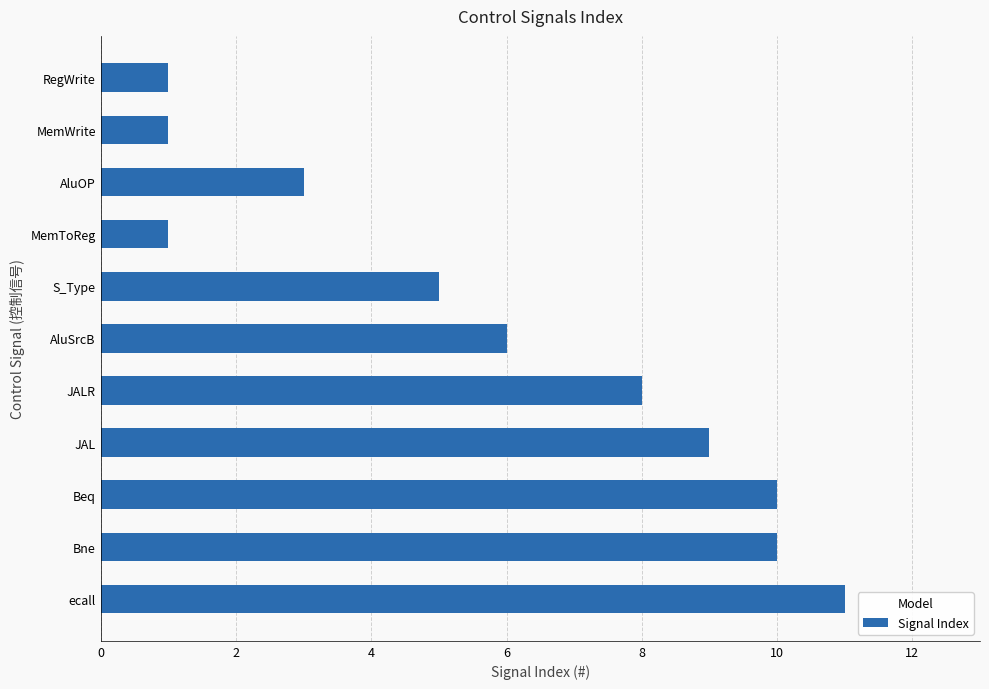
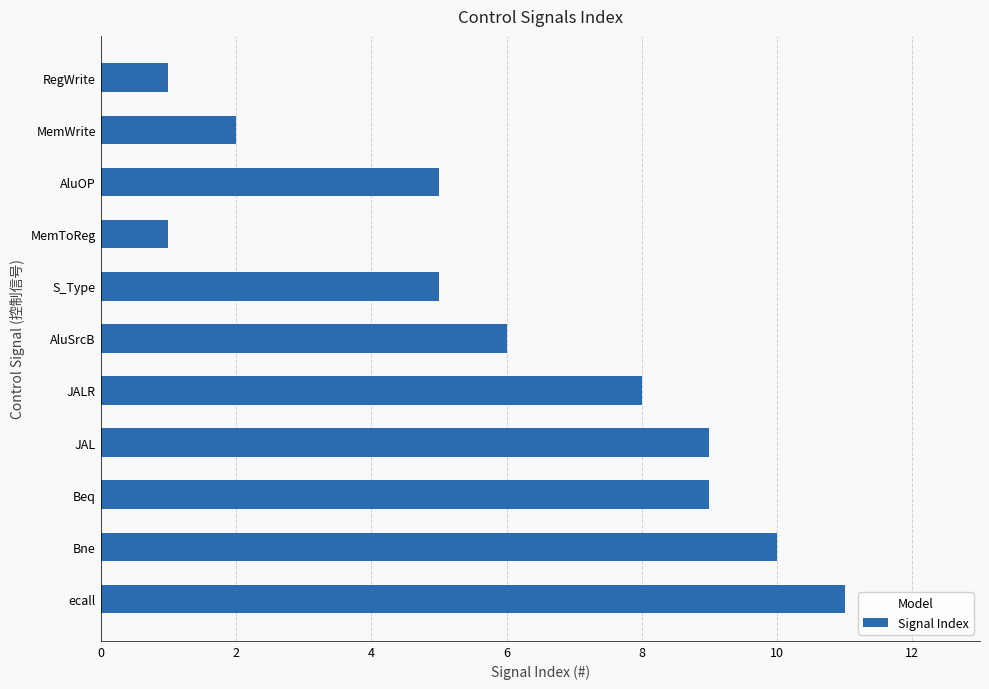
MemWrite: 1 -> 2
AluOP: 3 -> 5
Beq: 10 -> 9
